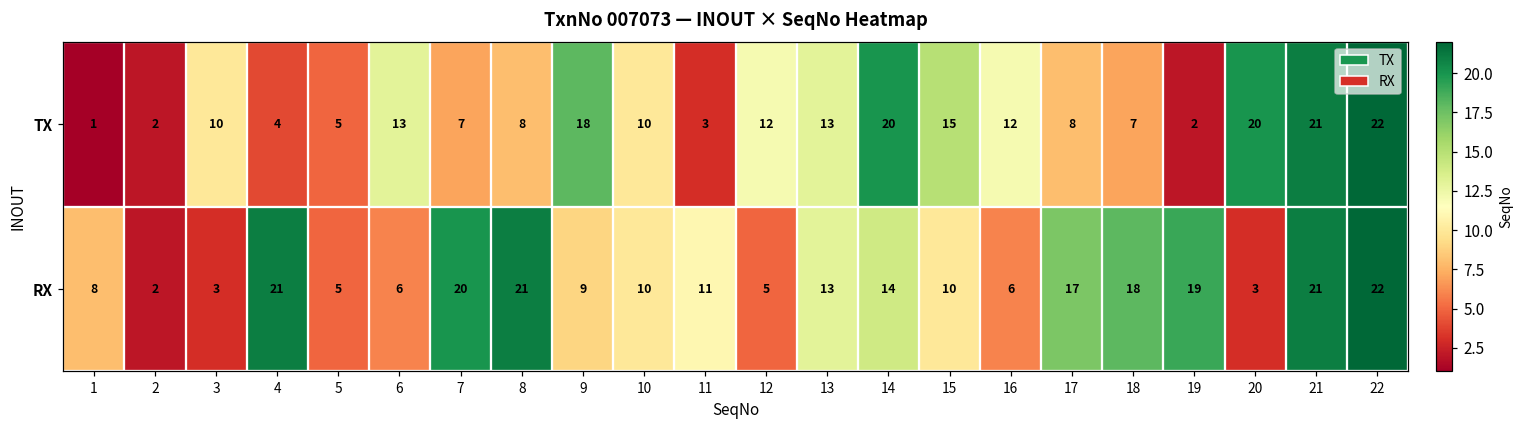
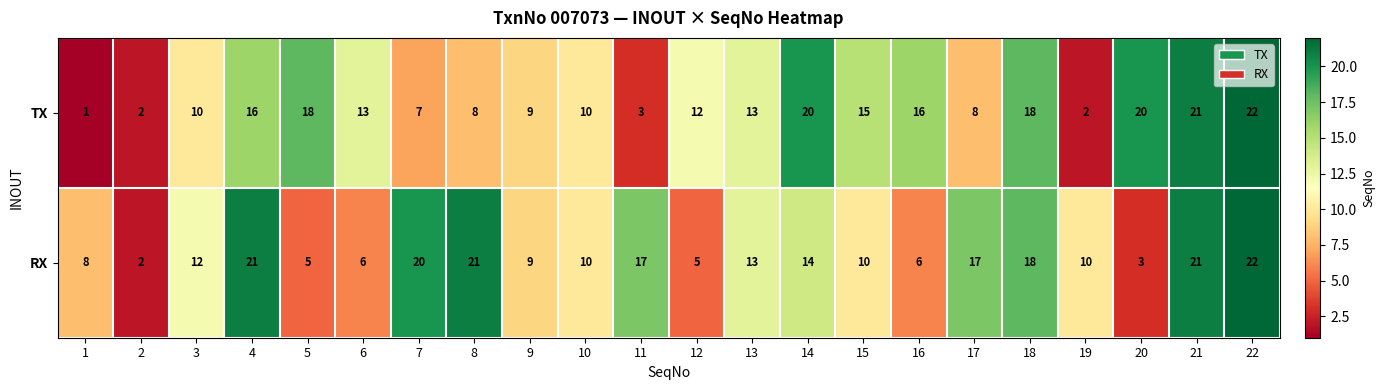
TX, 4: 4 -> 16
TX, 5: 5 -> 18
TX, 9: 18 -> 9
TX, 16: 12 -> 16
TX, 18: 7 -> 18
RX, 3: 3 -> 12
RX, 11: 11 -> 17
RX, 19: 19 -> 10
